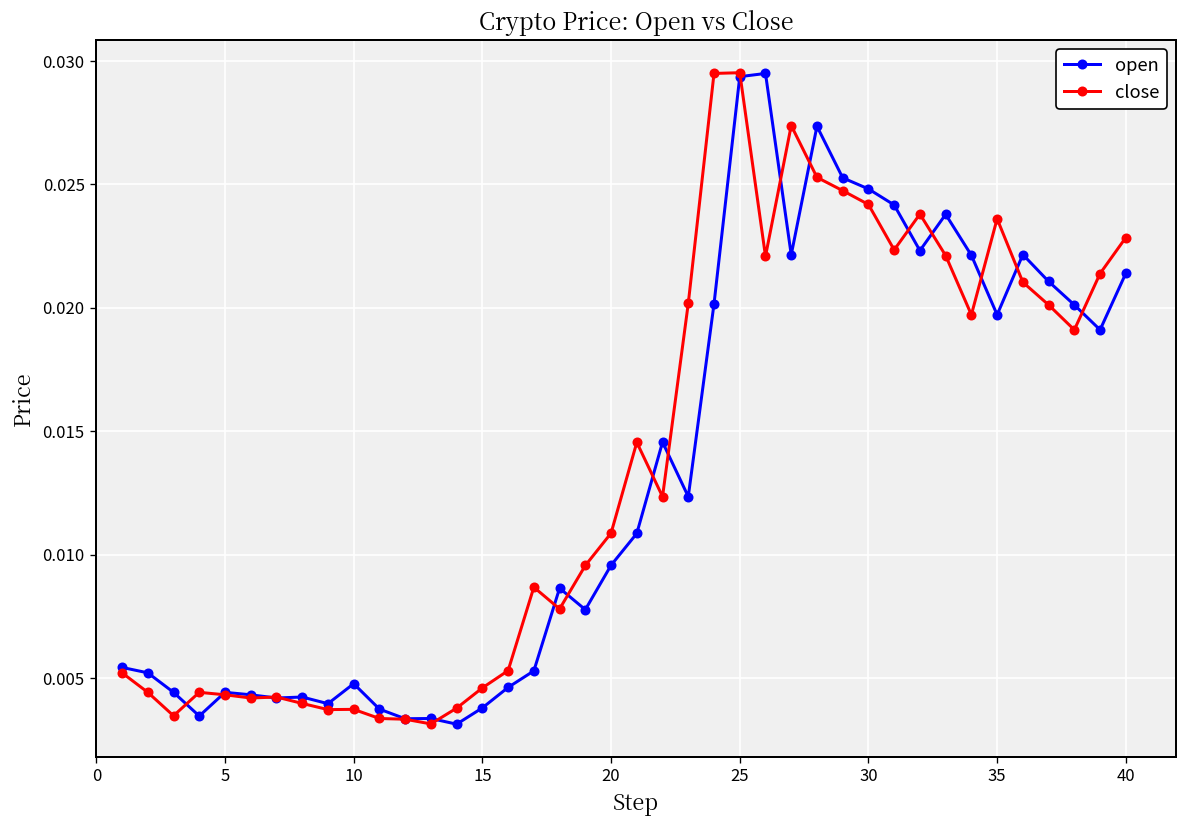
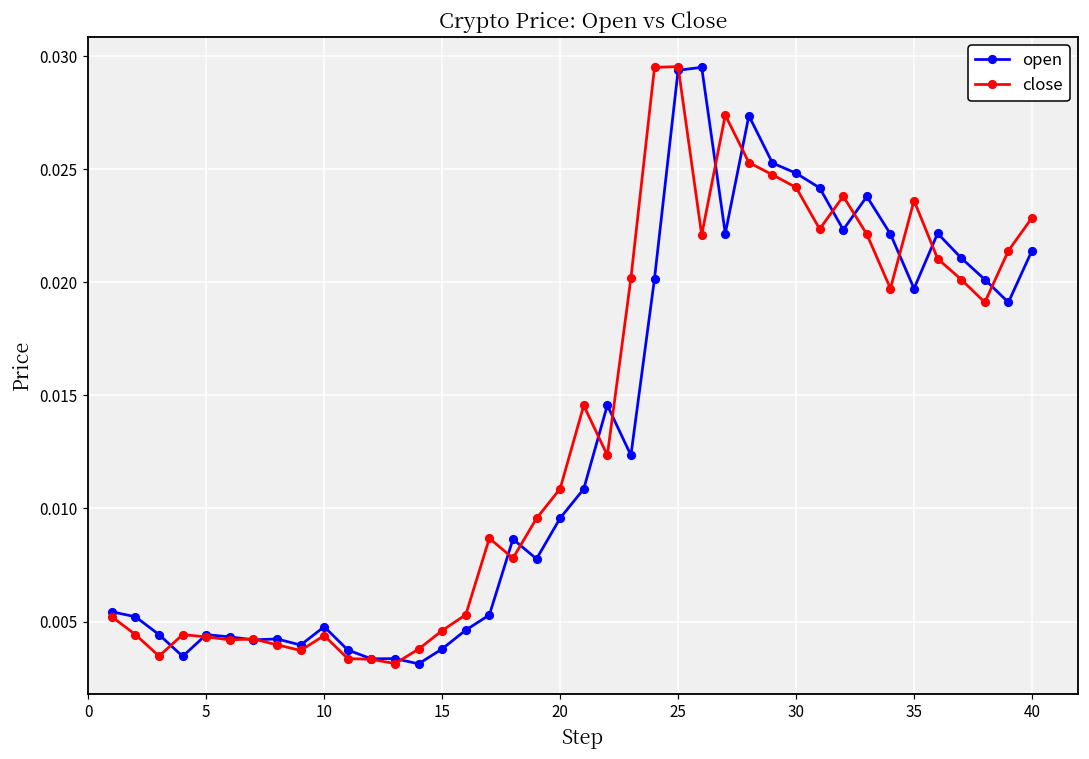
close, 10: 0.0037 -> 0.0044
